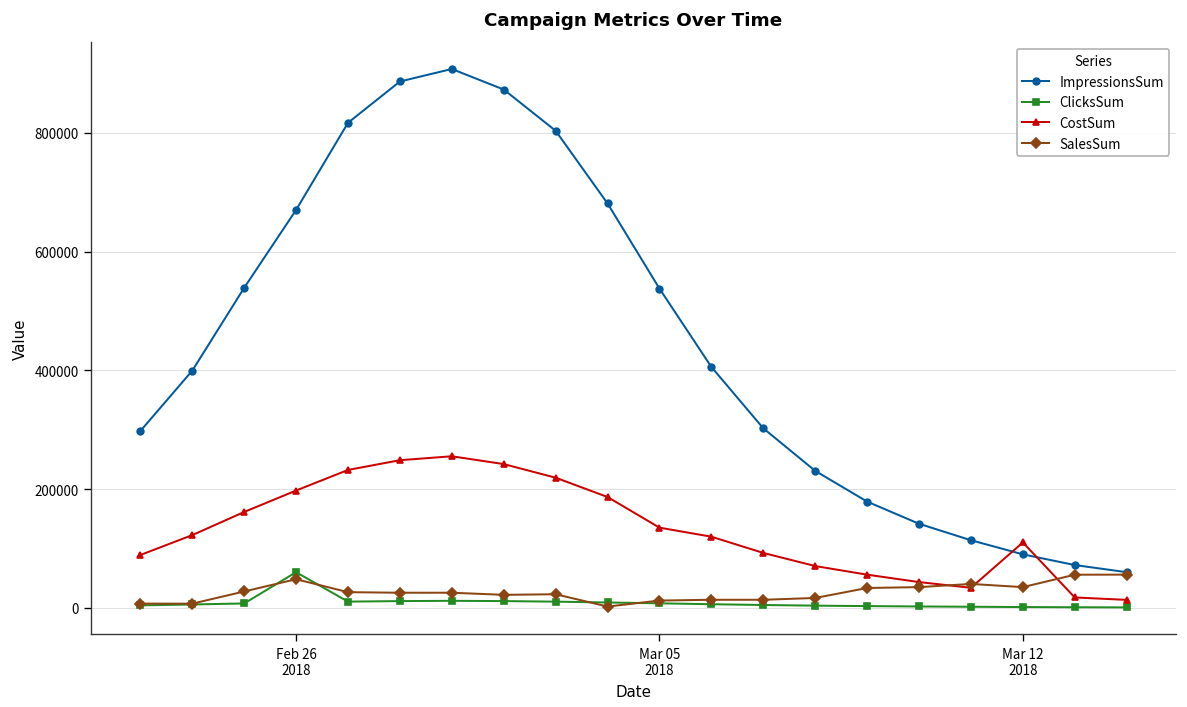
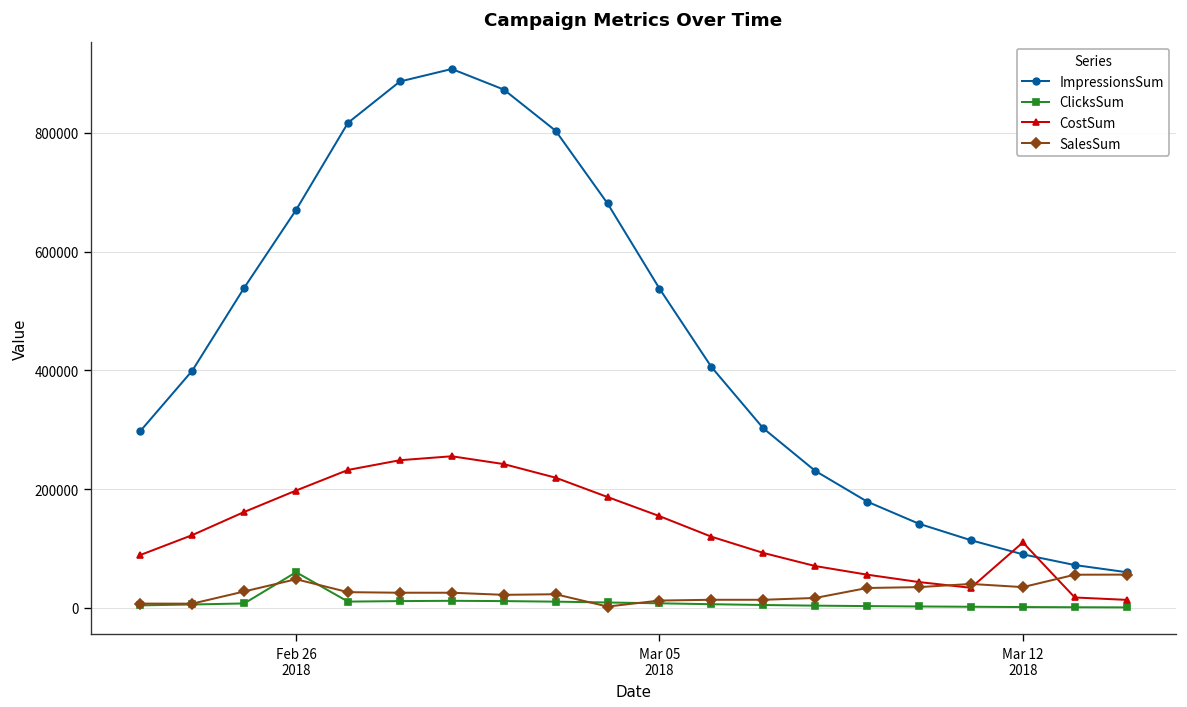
CostSum, Mar 05 2018: 140000 -> 150000
